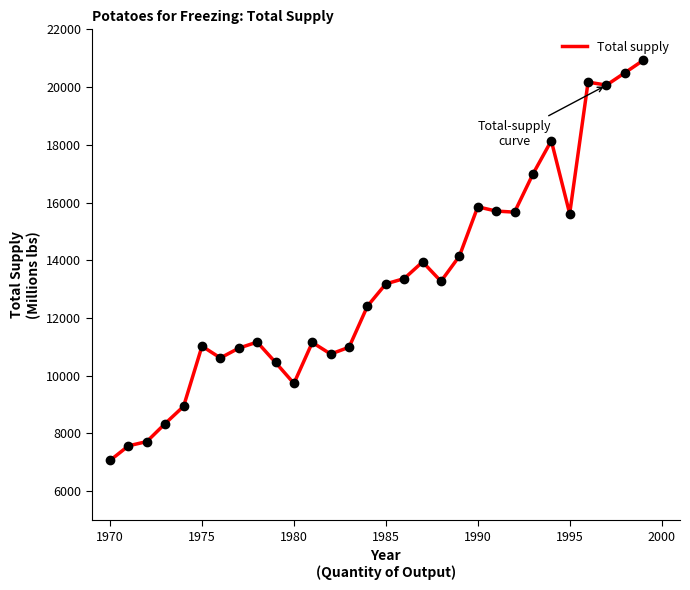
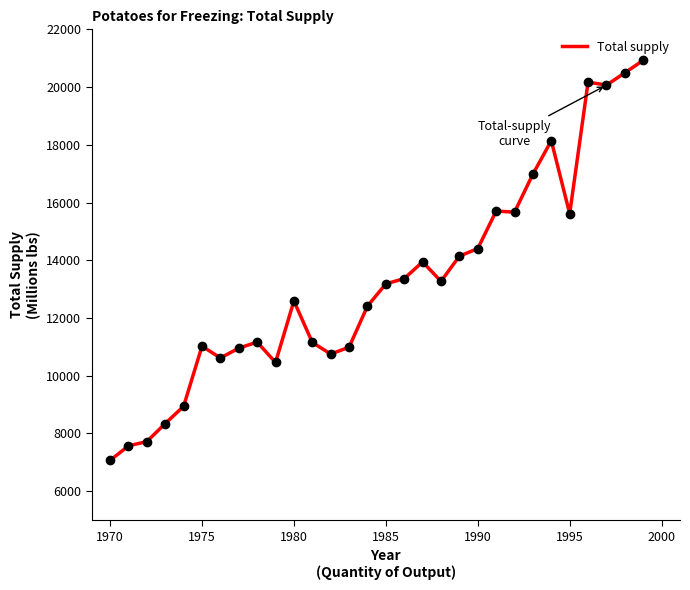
1980: 9700 -> 12600
1990: 15900 -> 14400
